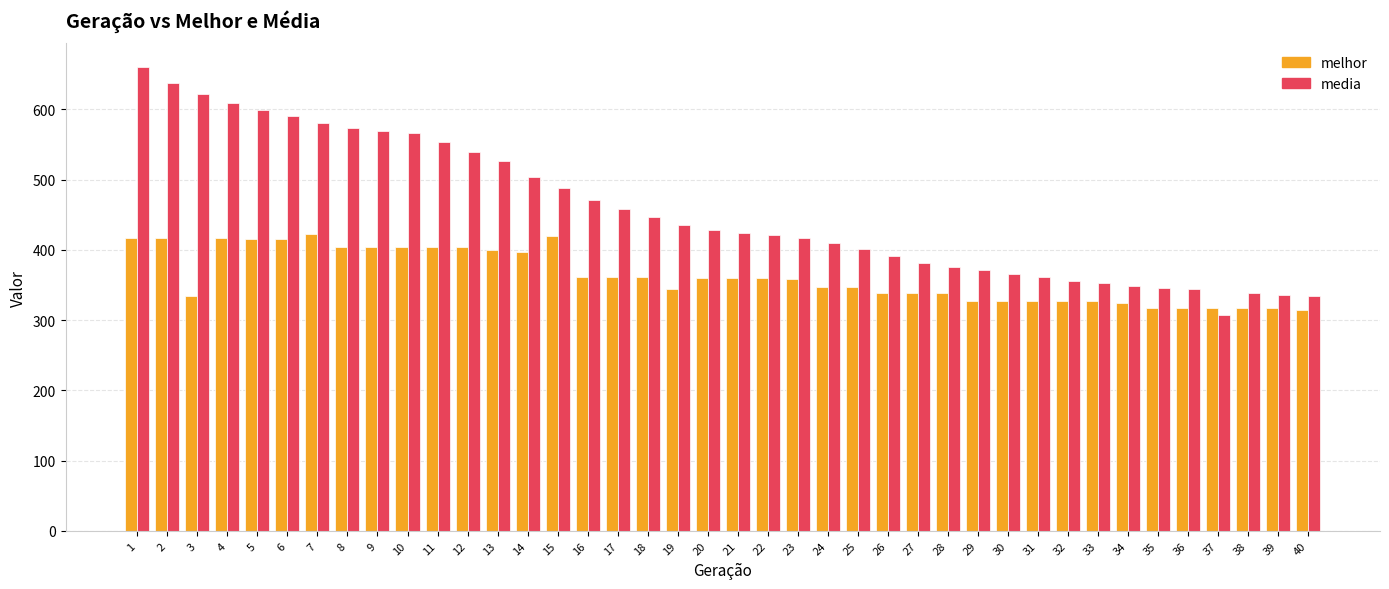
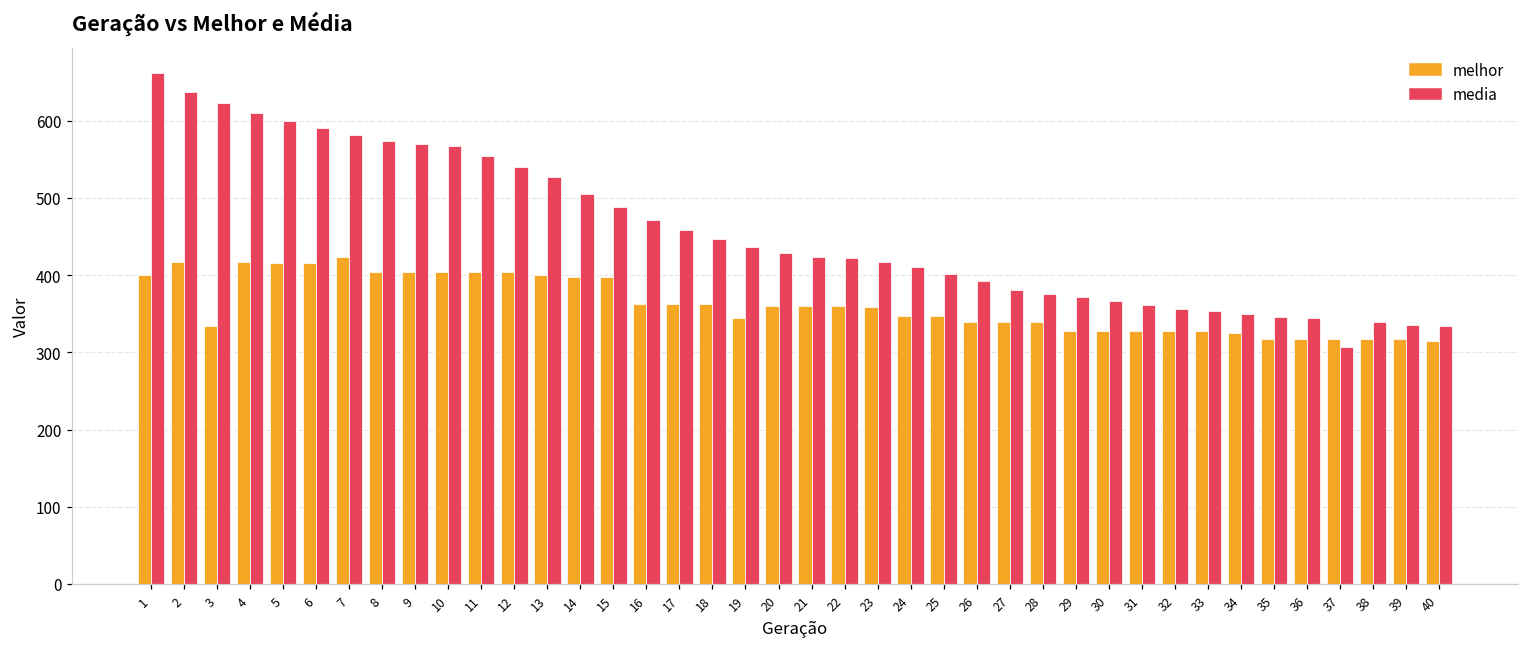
melhor, 1: 420 -> 400
melhor, 15: 420 -> 400
